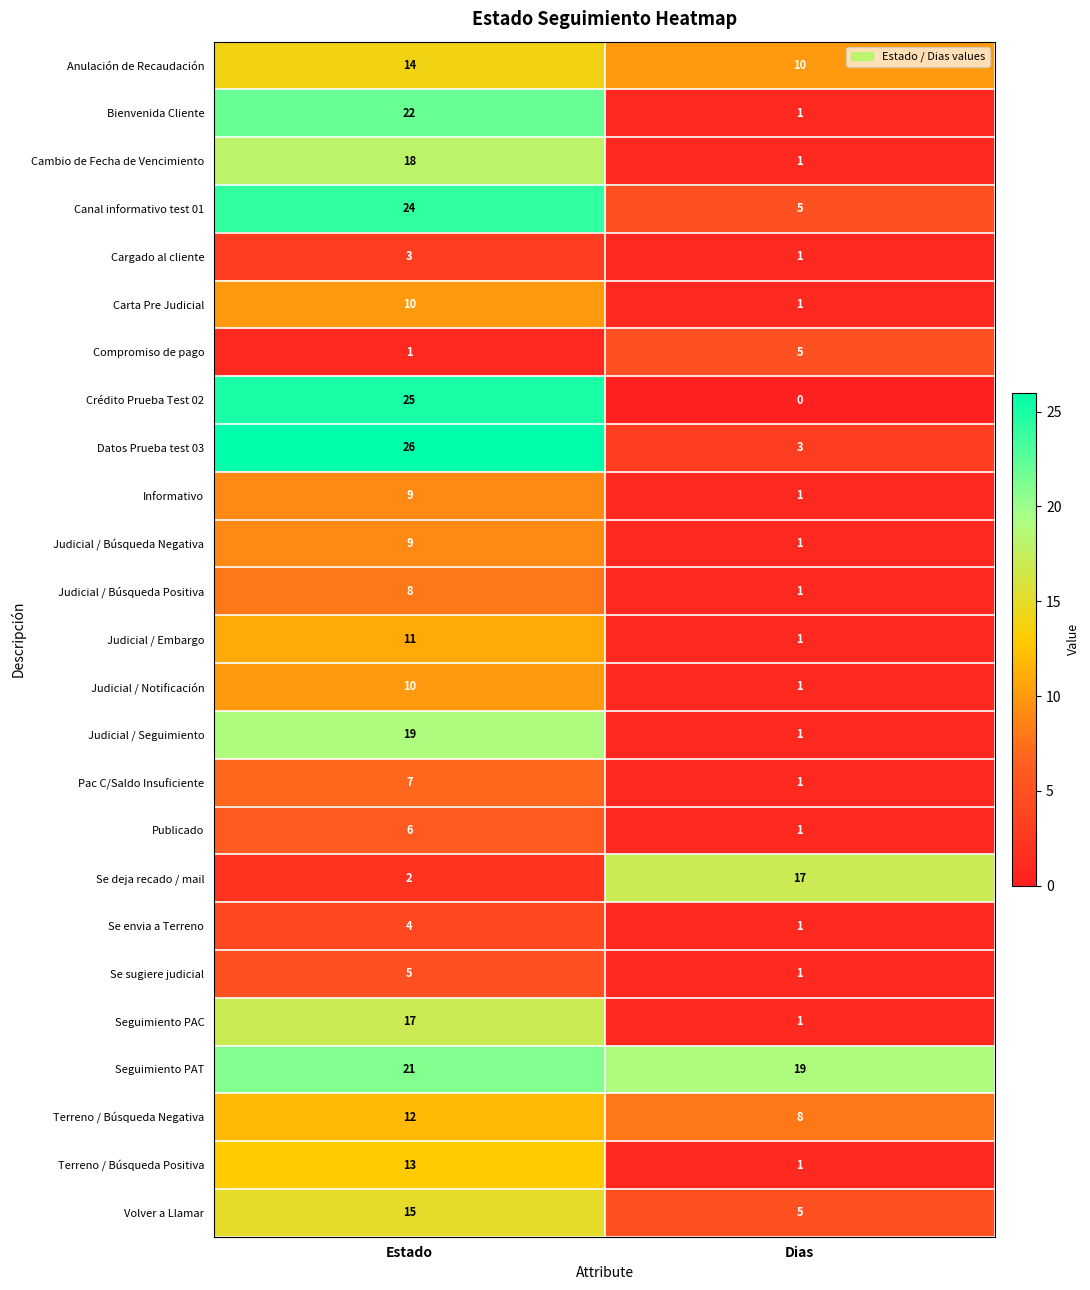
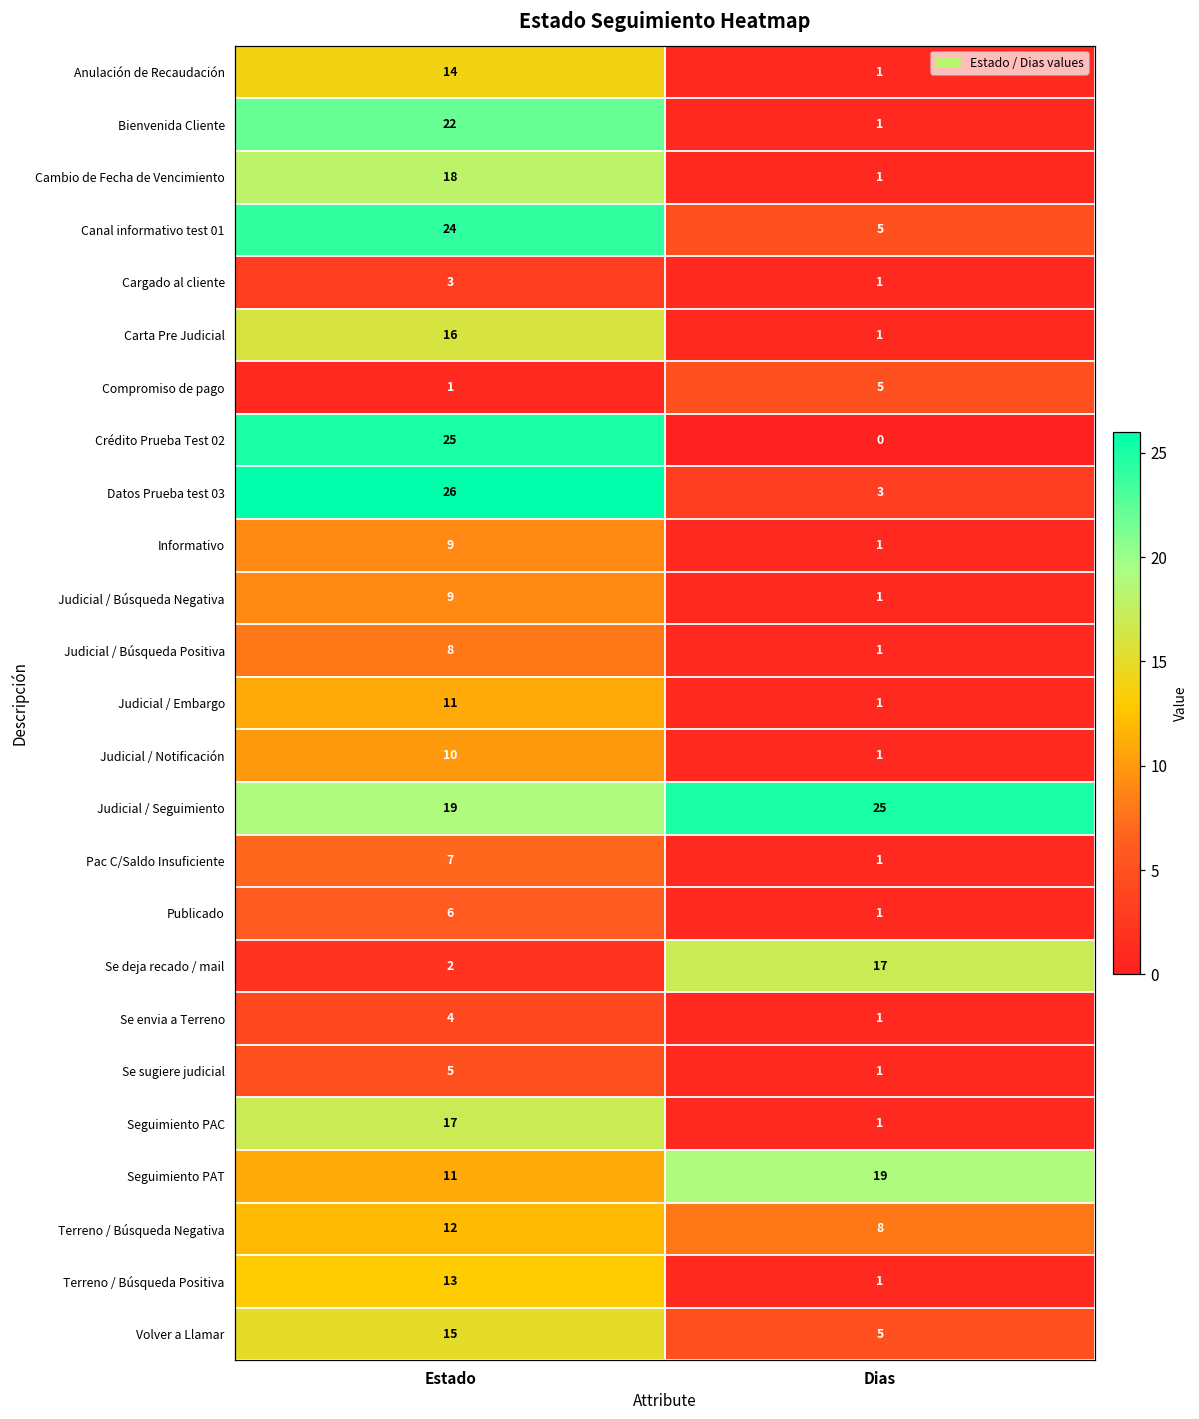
Anulación de Recaudación, Dias: 10 -> 1
Carta Pre Judicial, Estado: 10 -> 16
Judicial / Seguimiento, Dias: 1 -> 25
Seguimiento PAT, Estado: 21 -> 11
